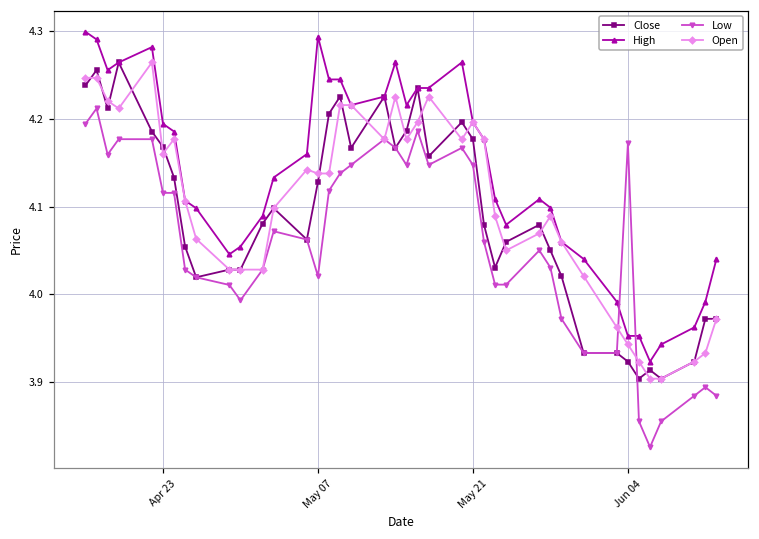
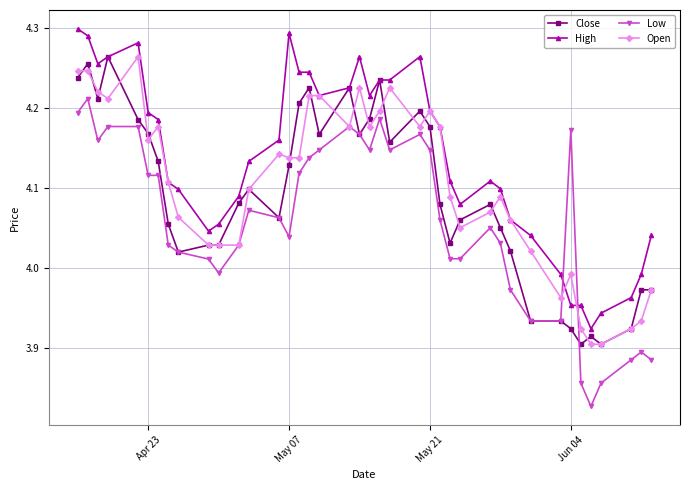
Low, May 07: 4.02 -> 4.04
Open, Jun 04: 3.94 -> 3.99
